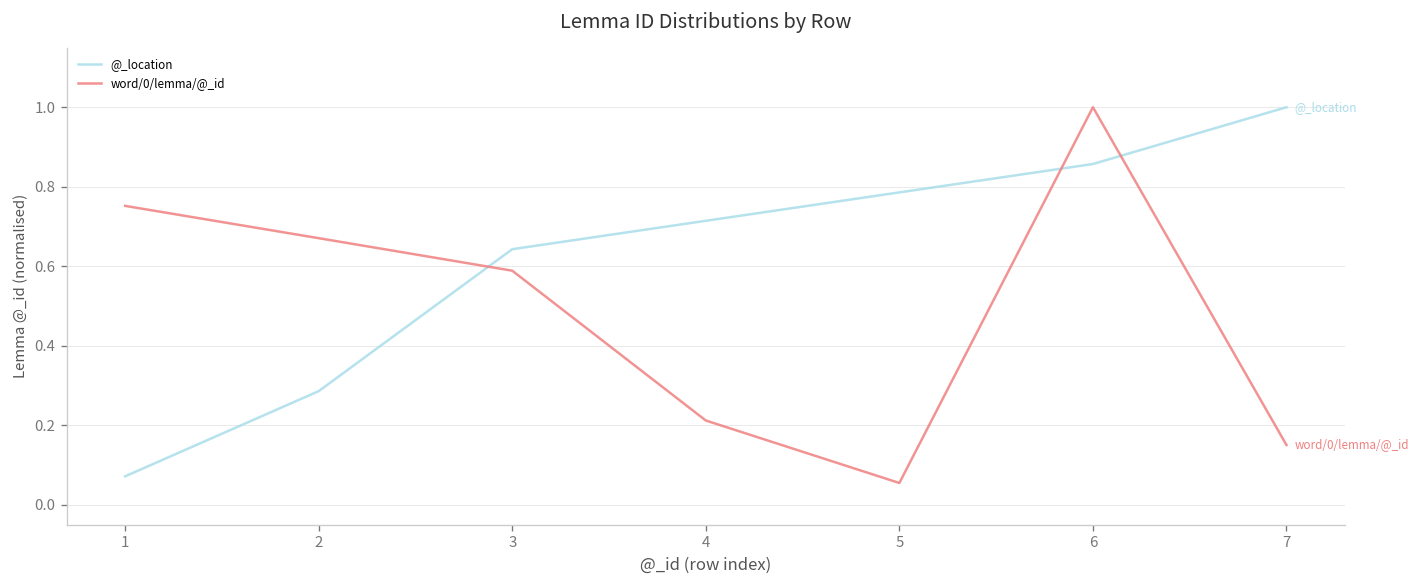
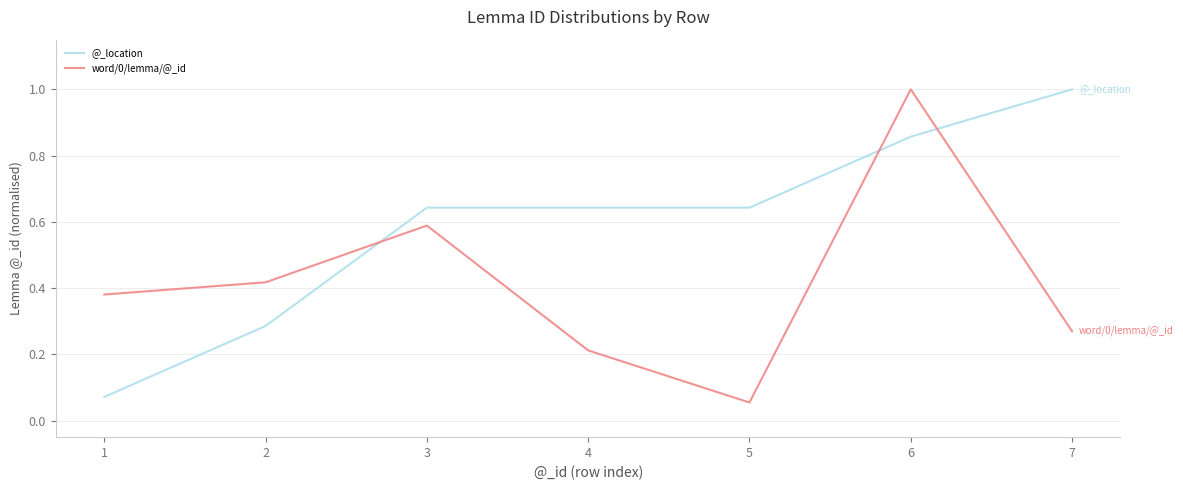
word/0/lemma/@_id, 1: 0.75 -> 0.38
word/0/lemma/@_id, 2: 0.67 -> 0.42
@_location, 4: 0.71 -> 0.64
@_location, 5: 0.79 -> 0.64
word/0/lemma/@_id, 7: 0.15 -> 0.27
